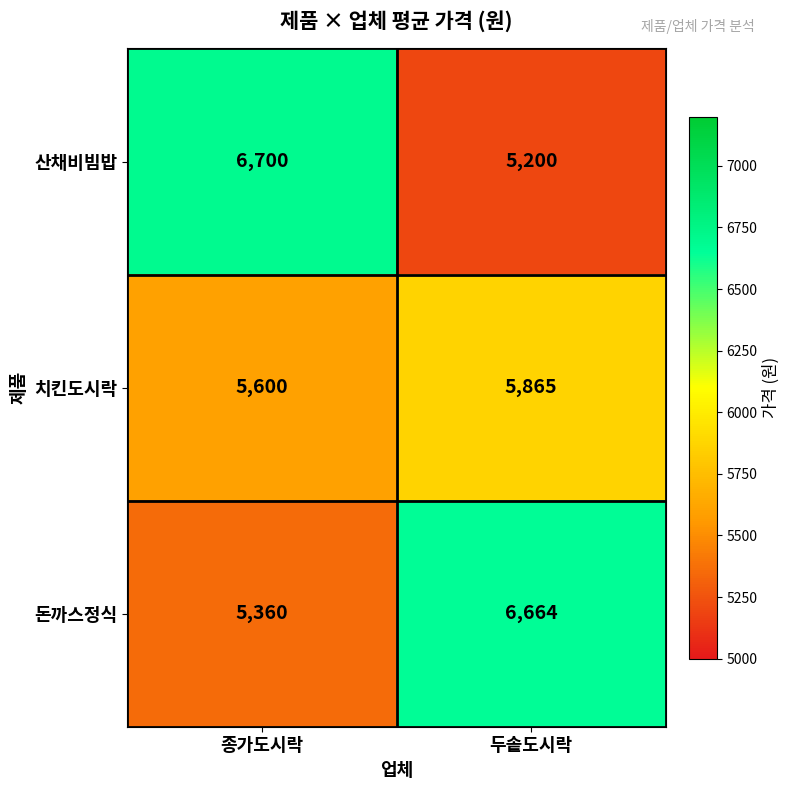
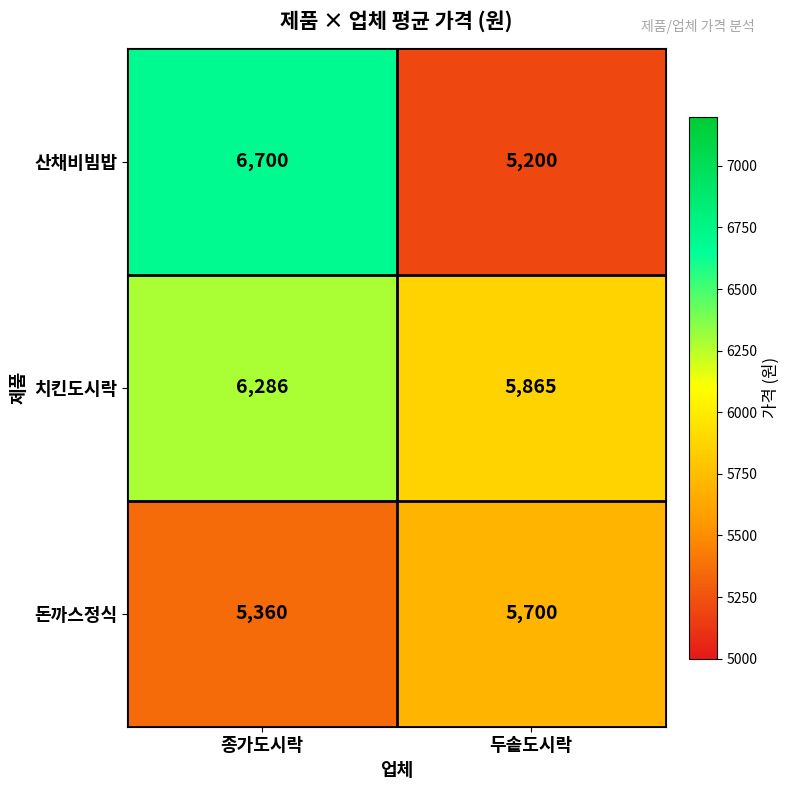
치킨도시락, 종가도시락: 5,600 -> 6,286
돈까스정식, 두솥도시락: 6,664 -> 5,700
